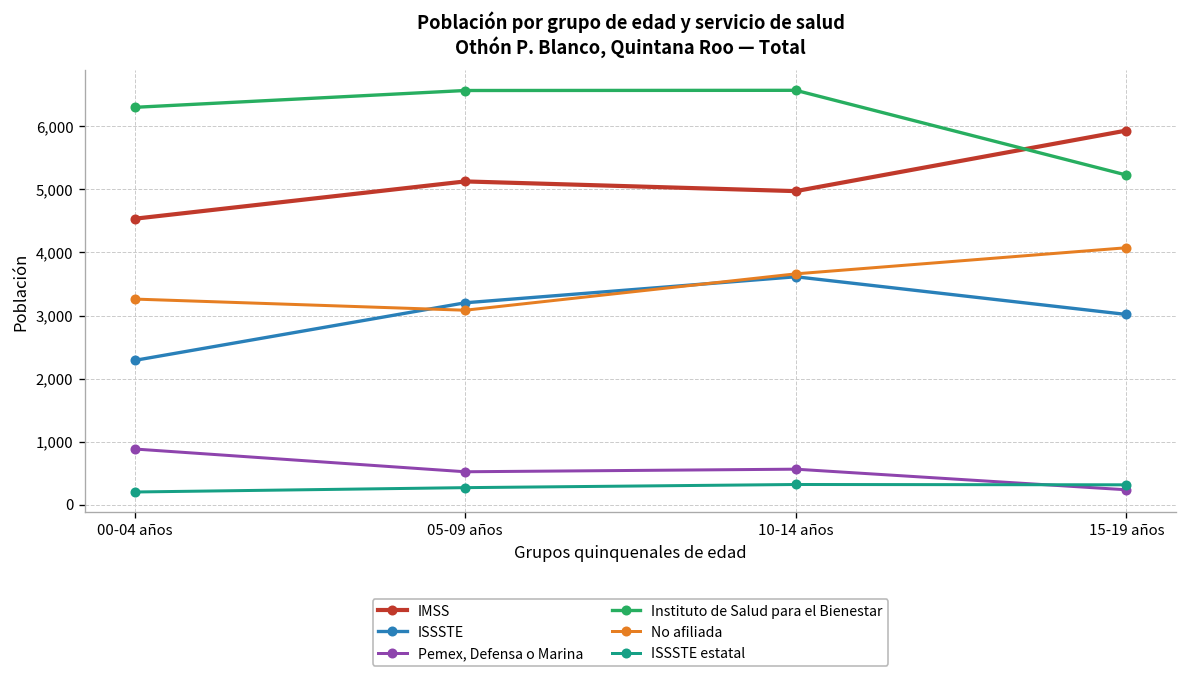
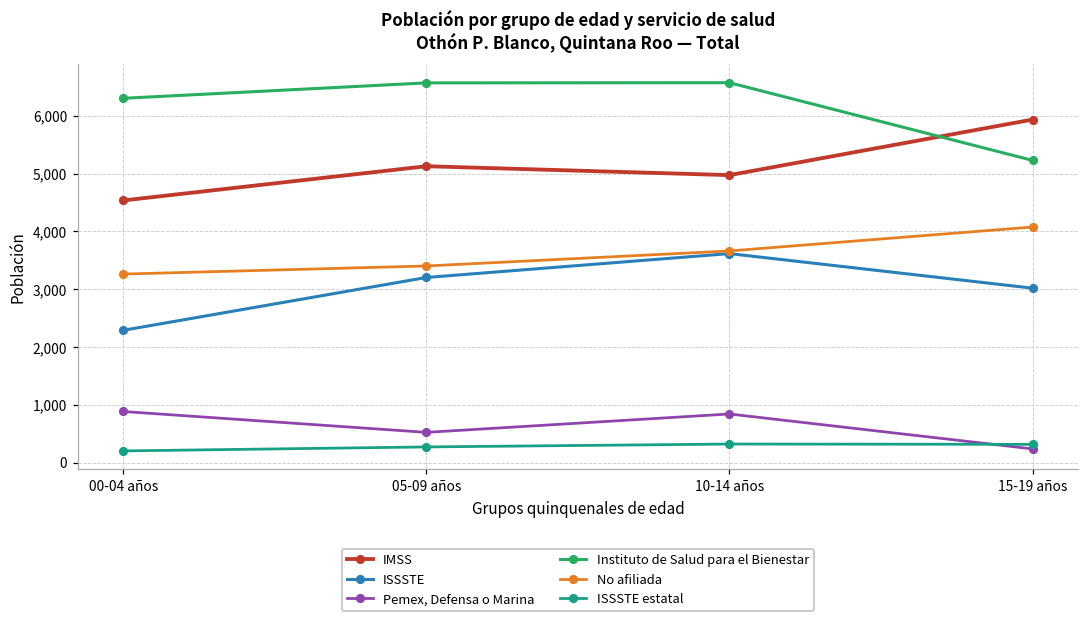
No afiliada, 05-09 años: 3,100 -> 3,400
Pemex, Defensa o Marina, 10-14 años: 600 -> 800
